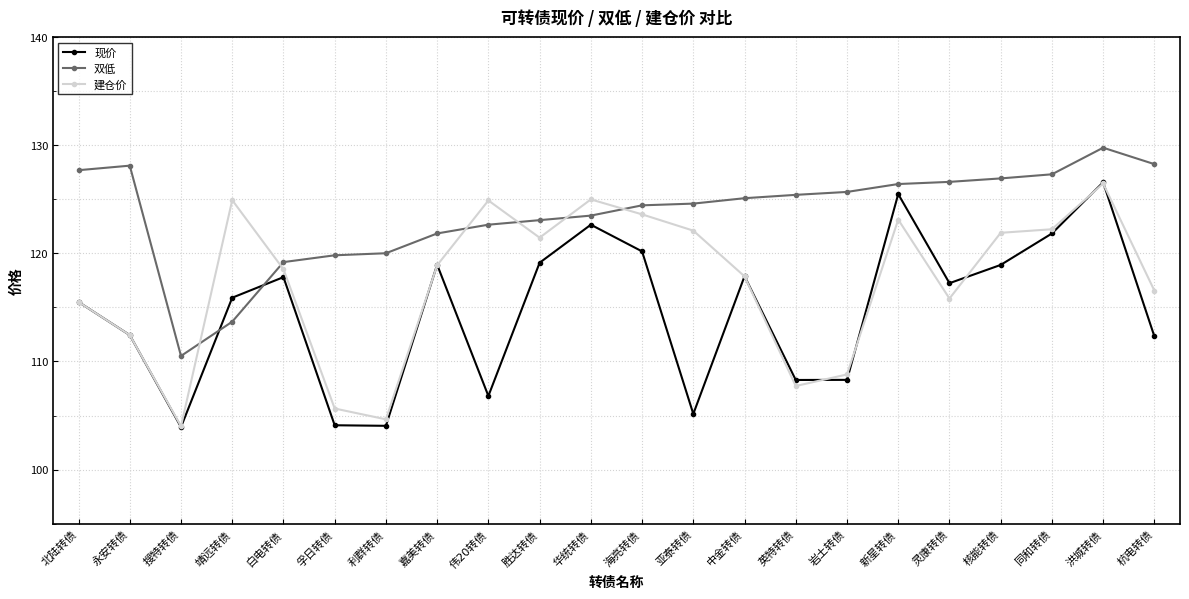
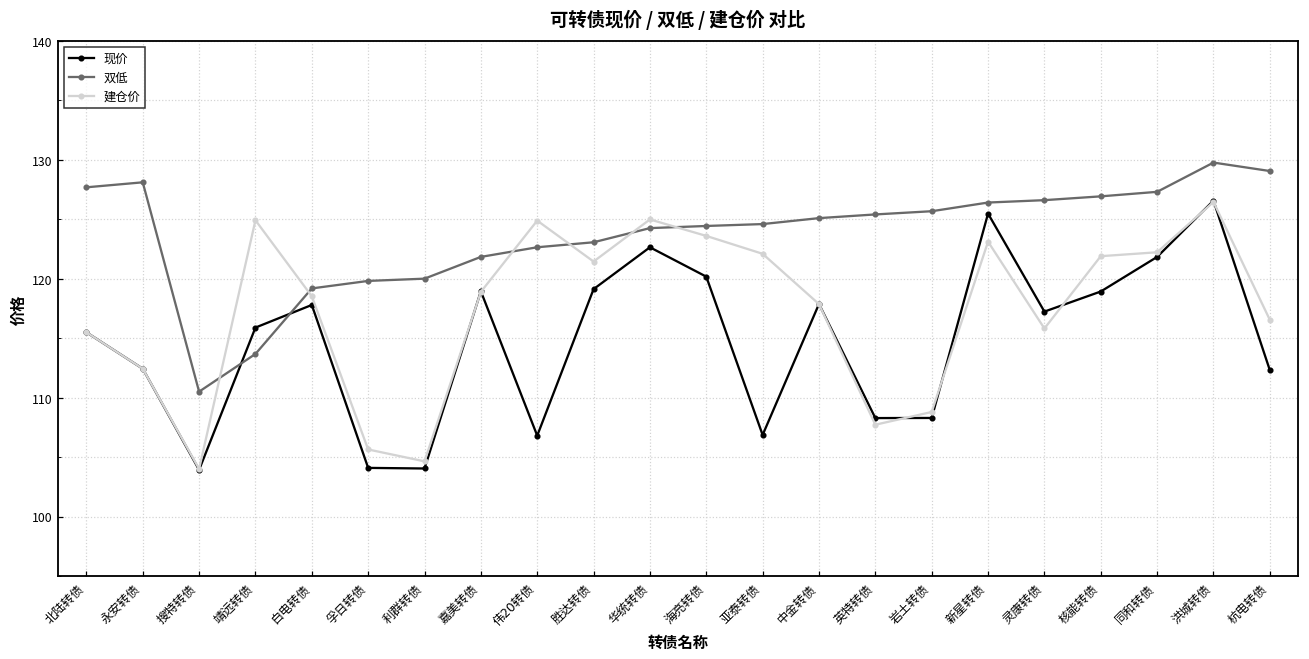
双低, 华统转债: 123.5 -> 124.3
现价, 亚泰转债: 105.2 -> 106.9
双低, 杭电转债: 128.3 -> 129.1
